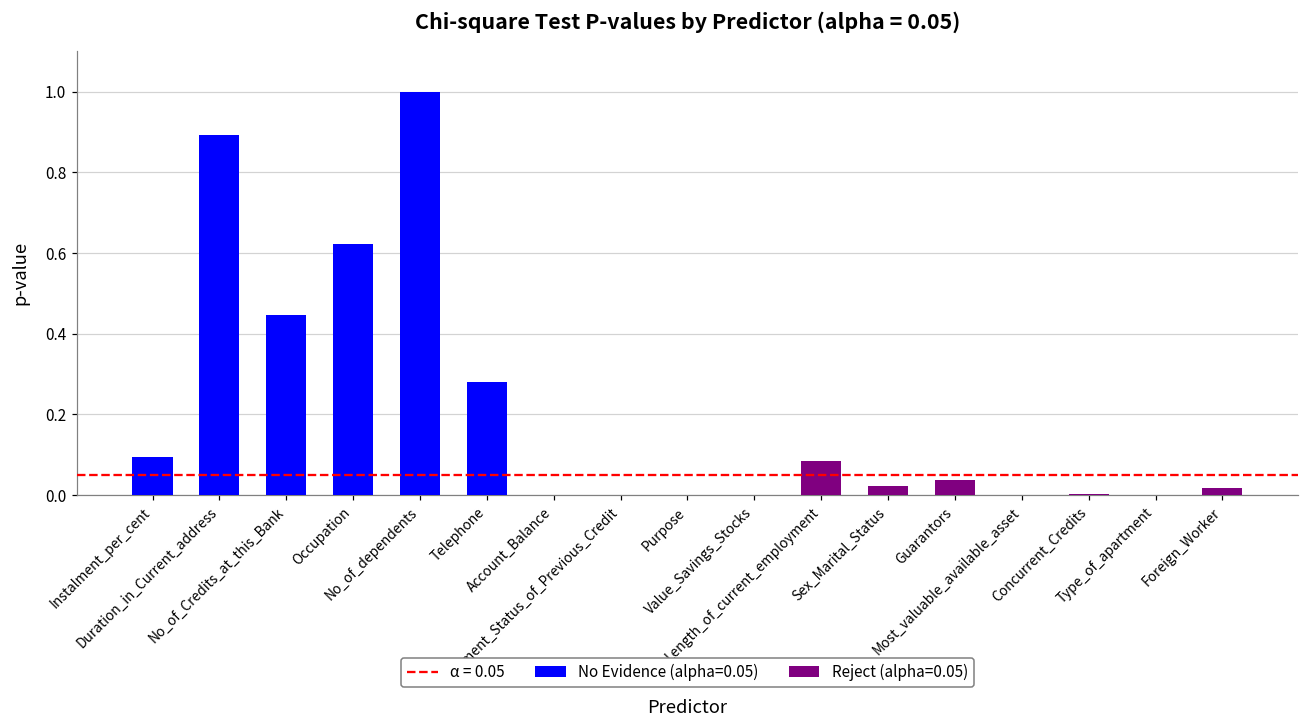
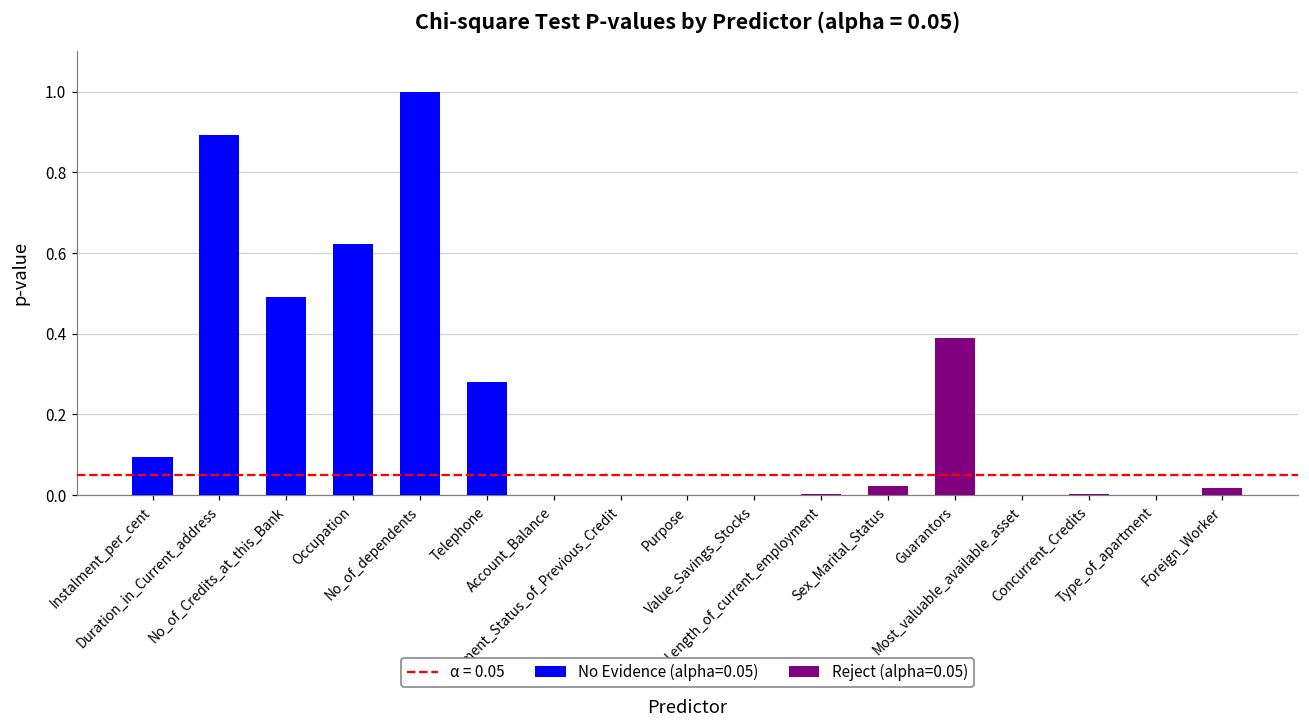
No_of_Credits_at_this_Bank: 0.45 -> 0.49
Length_of_current_employment: 0.08 -> 0.00
Guarantors: 0.04 -> 0.39
